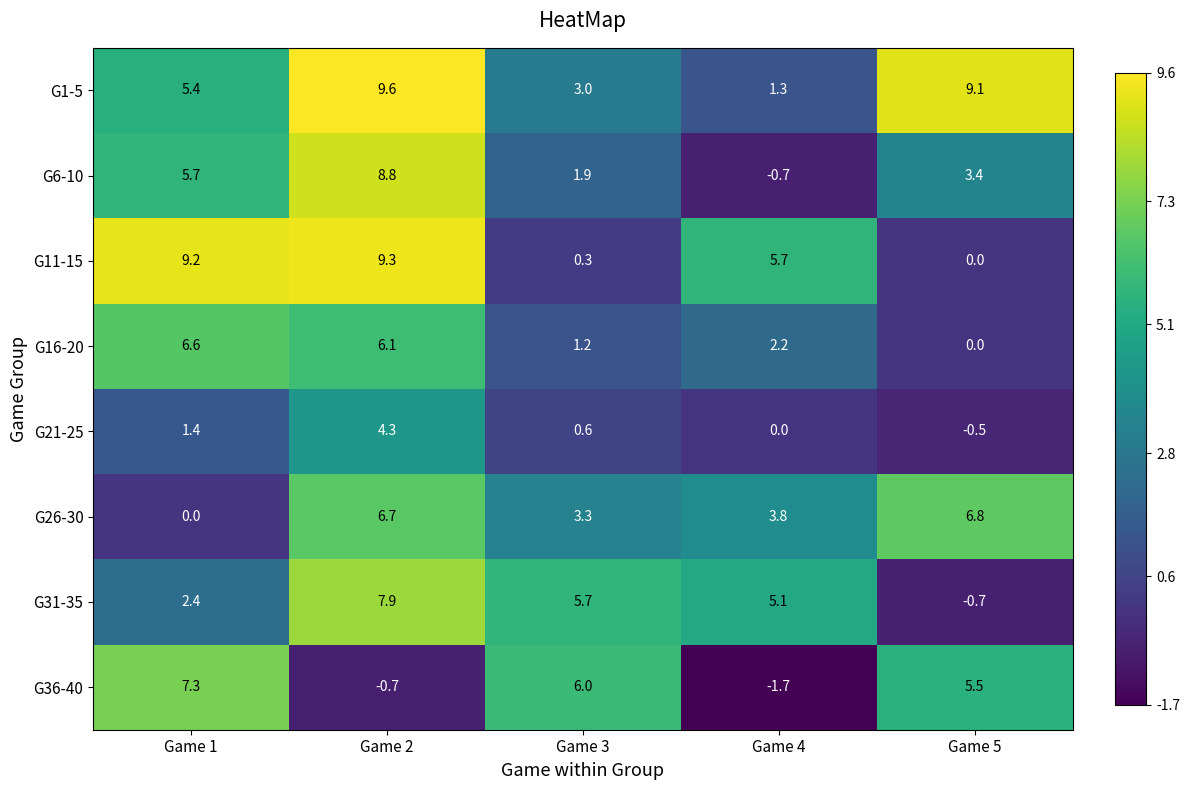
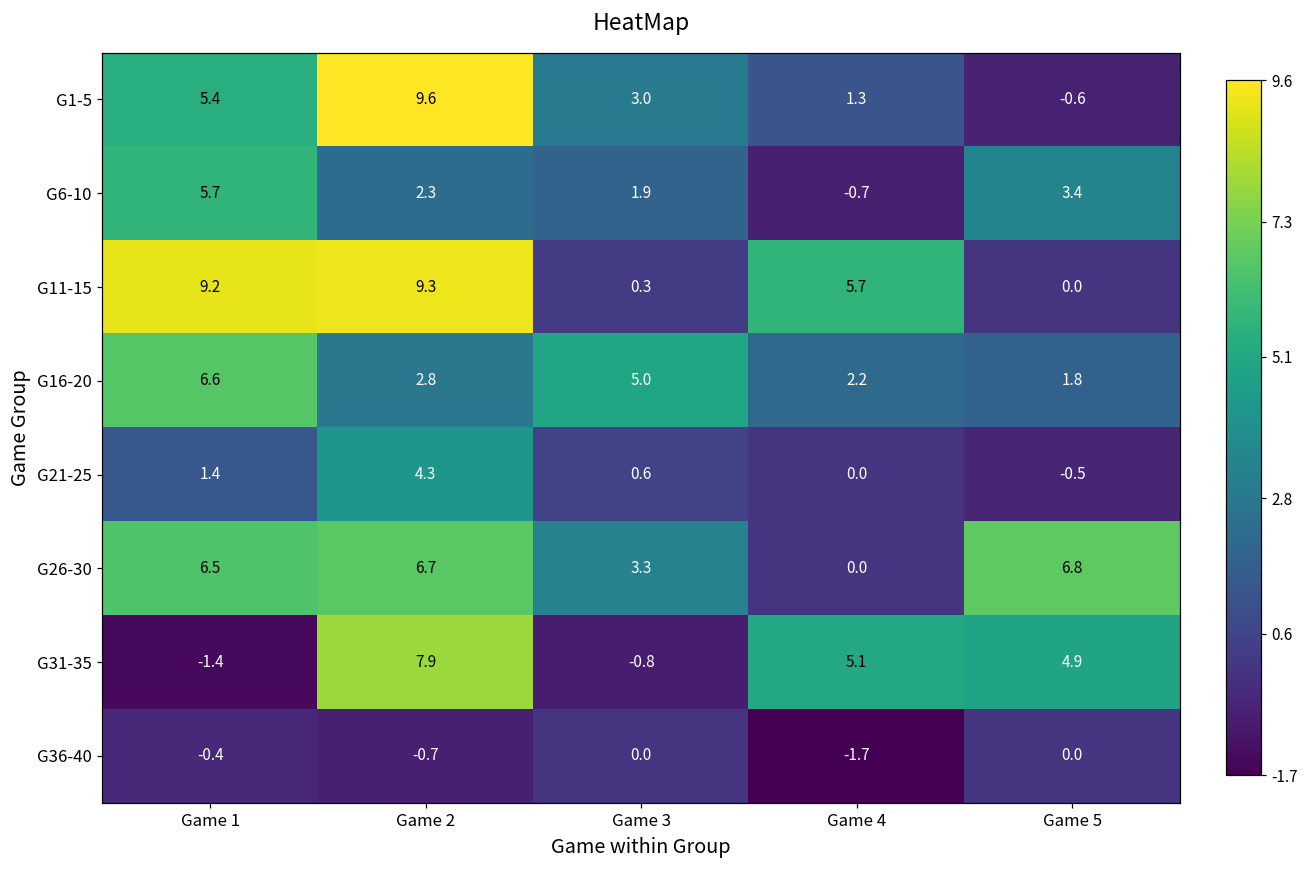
G1-5, Game 5: 9.1 -> -0.6
G6-10, Game 2: 8.8 -> 2.3
G16-20, Game 2: 6.1 -> 2.8
G16-20, Game 3: 1.2 -> 5.0
G16-20, Game 5: 0.0 -> 1.8
G26-30, Game 1: 0.0 -> 6.5
G26-30, Game 4: 3.8 -> 0.0
G31-35, Game 1: 2.4 -> -1.4
G31-35, Game 3: 5.7 -> -0.8
G31-35, Game 5: -0.7 -> 4.9
G36-40, Game 1: 7.3 -> -0.4
G36-40, Game 3: 6.0 -> 0.0
G36-40, Game 5: 5.5 -> 0.0
